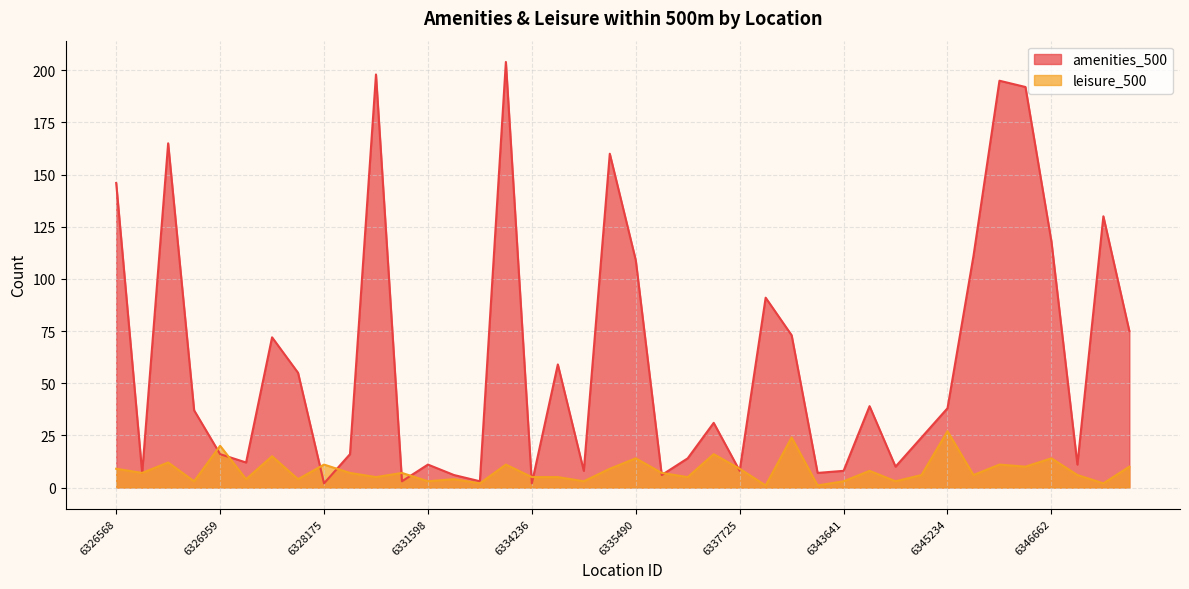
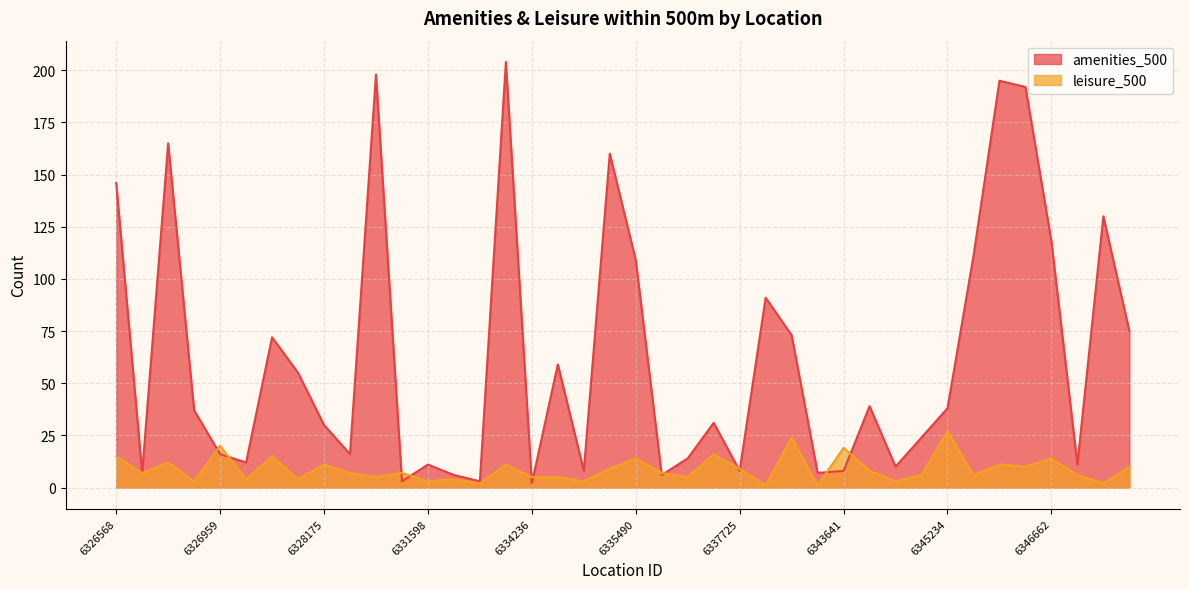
leisure_500, 6326568: 9 -> 15
amenities_500, 6328175: 2 -> 30
leisure_500, 6343641: 3 -> 19
